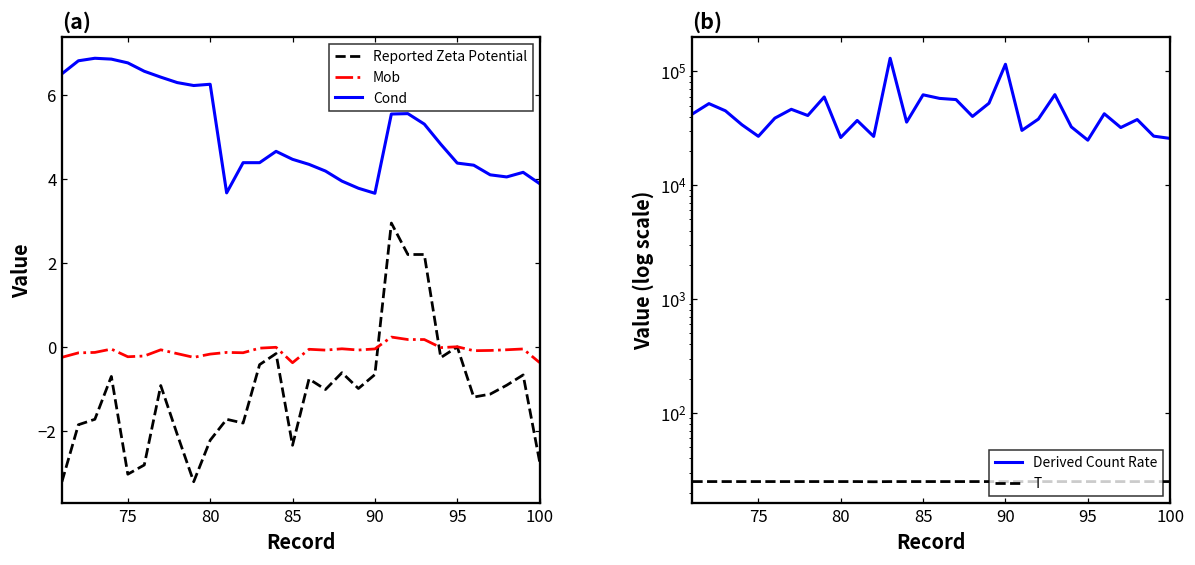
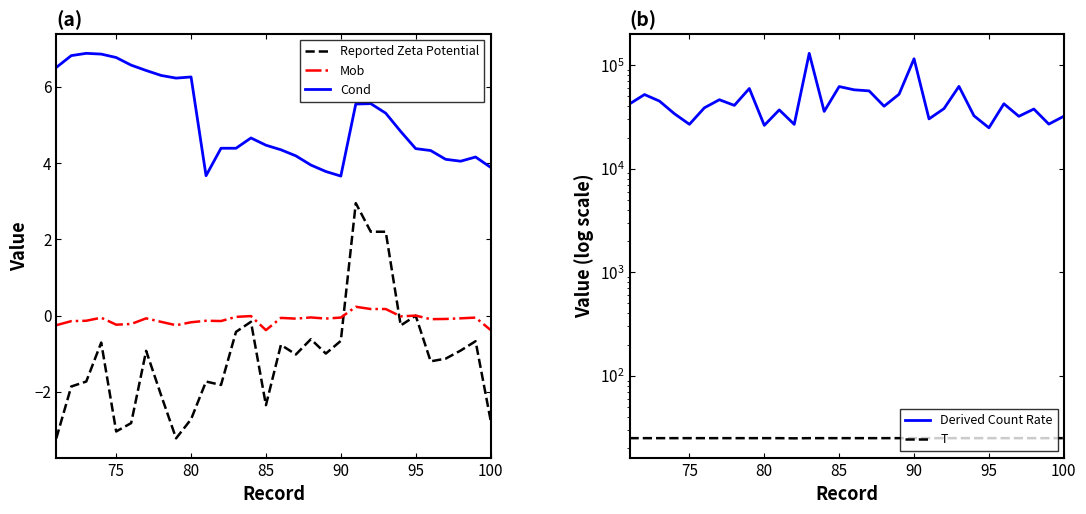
(a), Reported Zeta Potential, 80: -2.2 -> -2.7
(b), Derived Count Rate, 100: 26000 -> 32000
